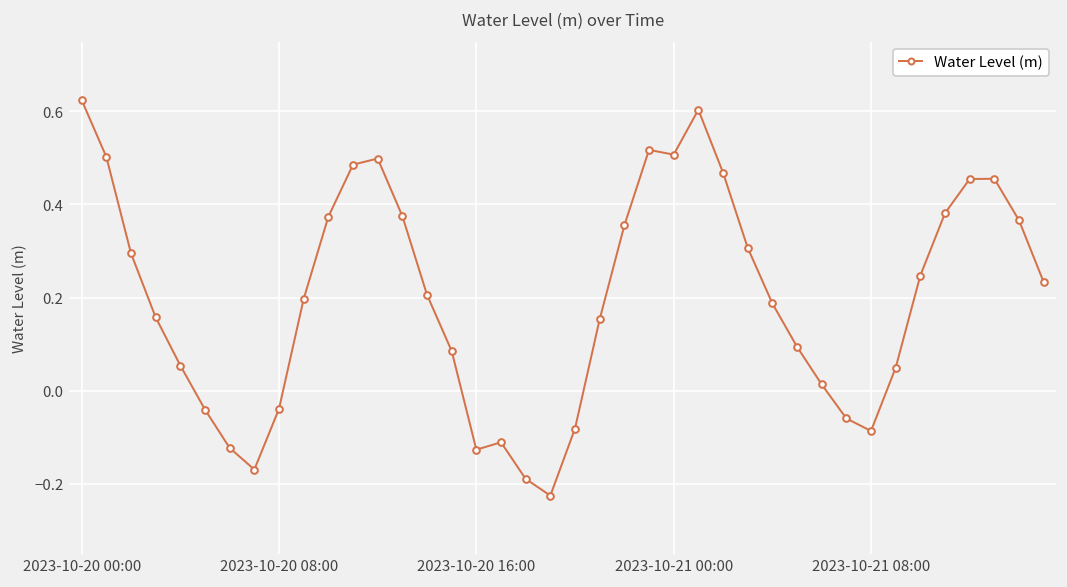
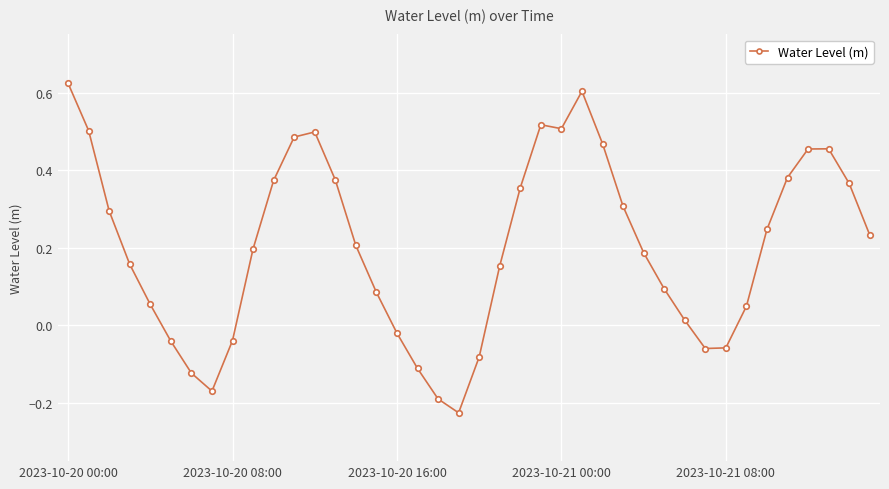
2023-10-20 16:00: -0.13 -> -0.02
2023-10-21 08:00: -0.09 -> -0.06
